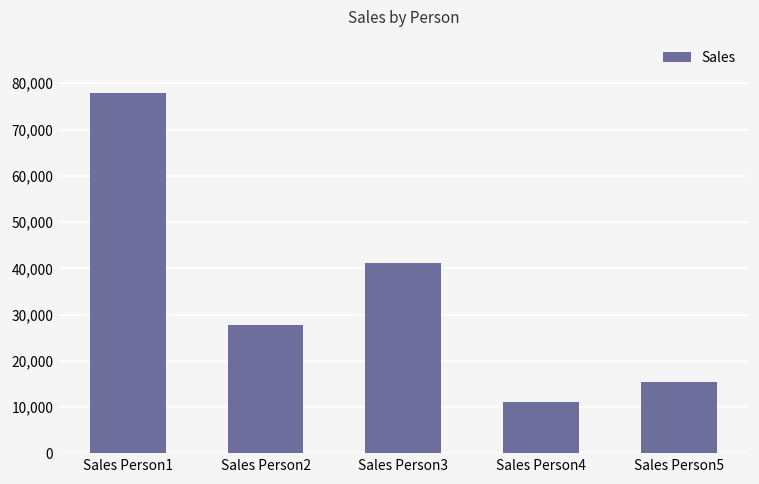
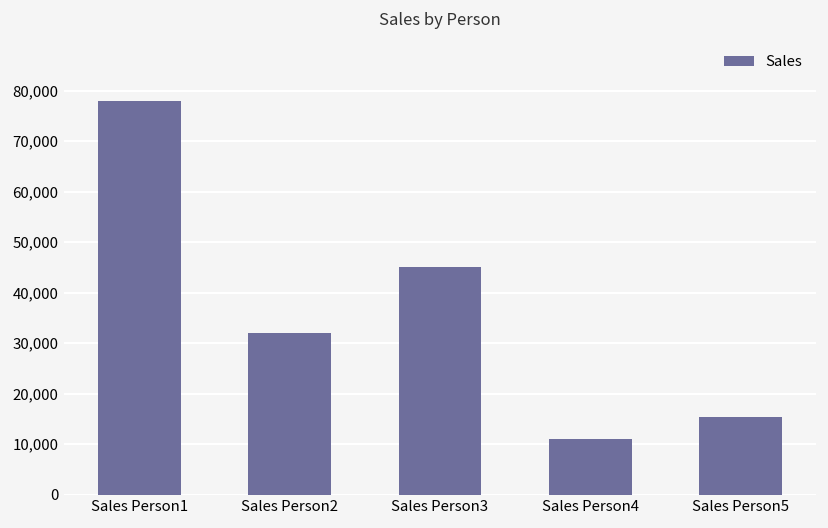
Sales Person2: 28,000 -> 32,000
Sales Person3: 41,000 -> 45,000
